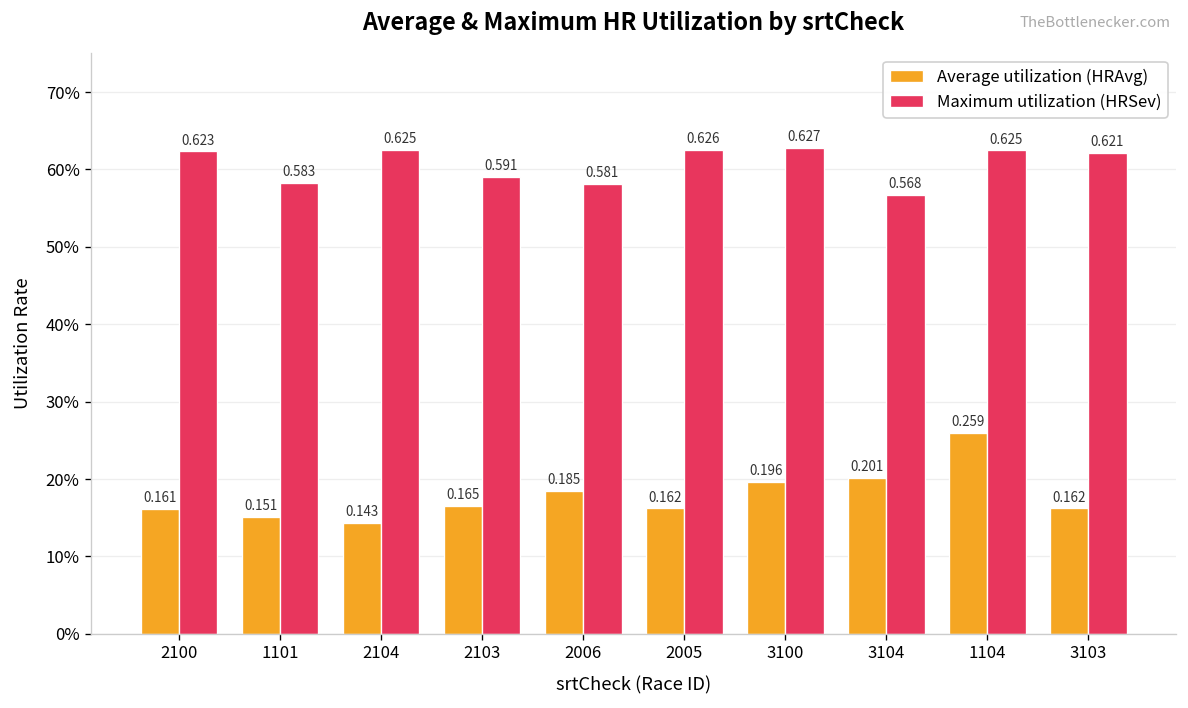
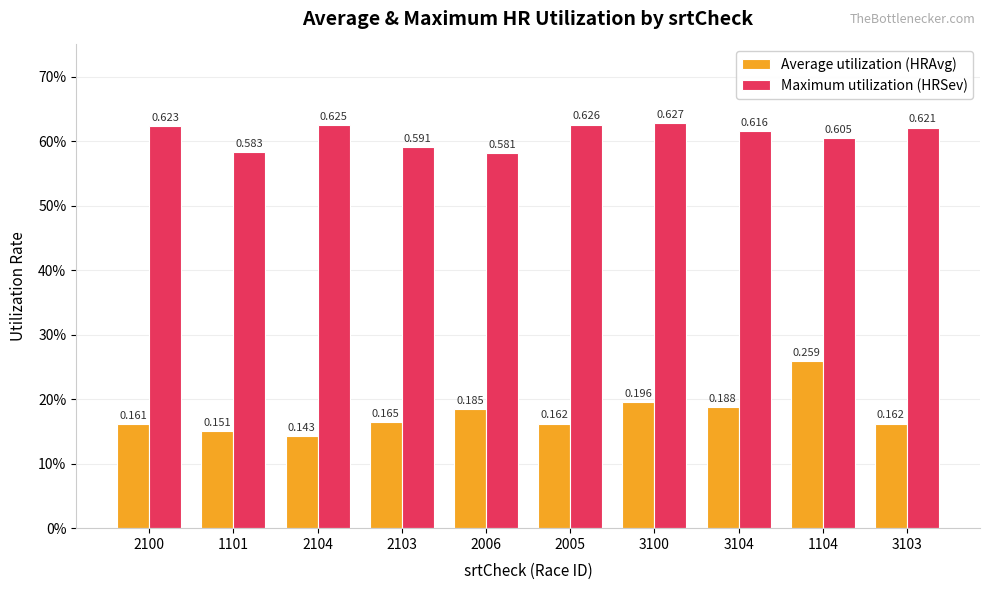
Average utilization (HRAvg), 3104: 0.201 -> 0.188
Maximum utilization (HRSev), 3104: 0.568 -> 0.616
Maximum utilization (HRSev), 1104: 0.625 -> 0.605
